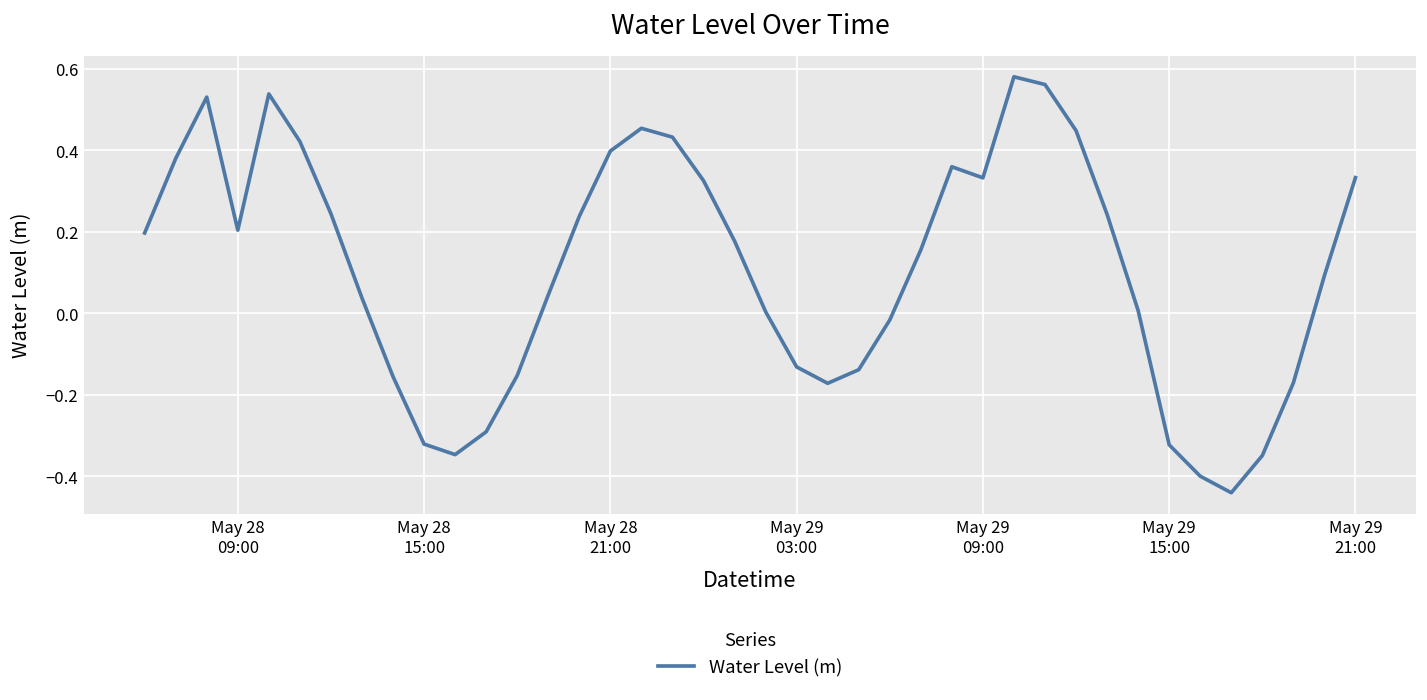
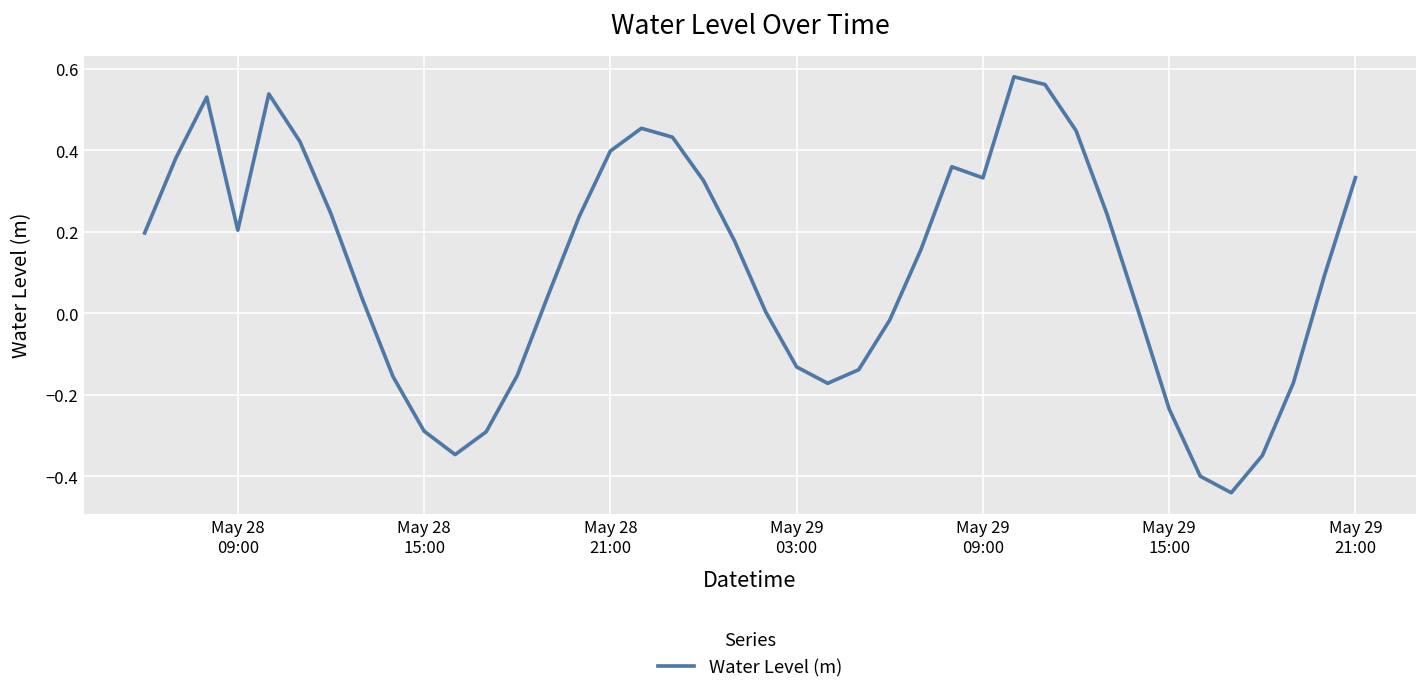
May 28 15:00: -0.32 -> -0.29
May 29 15:00: -0.32 -> -0.23
